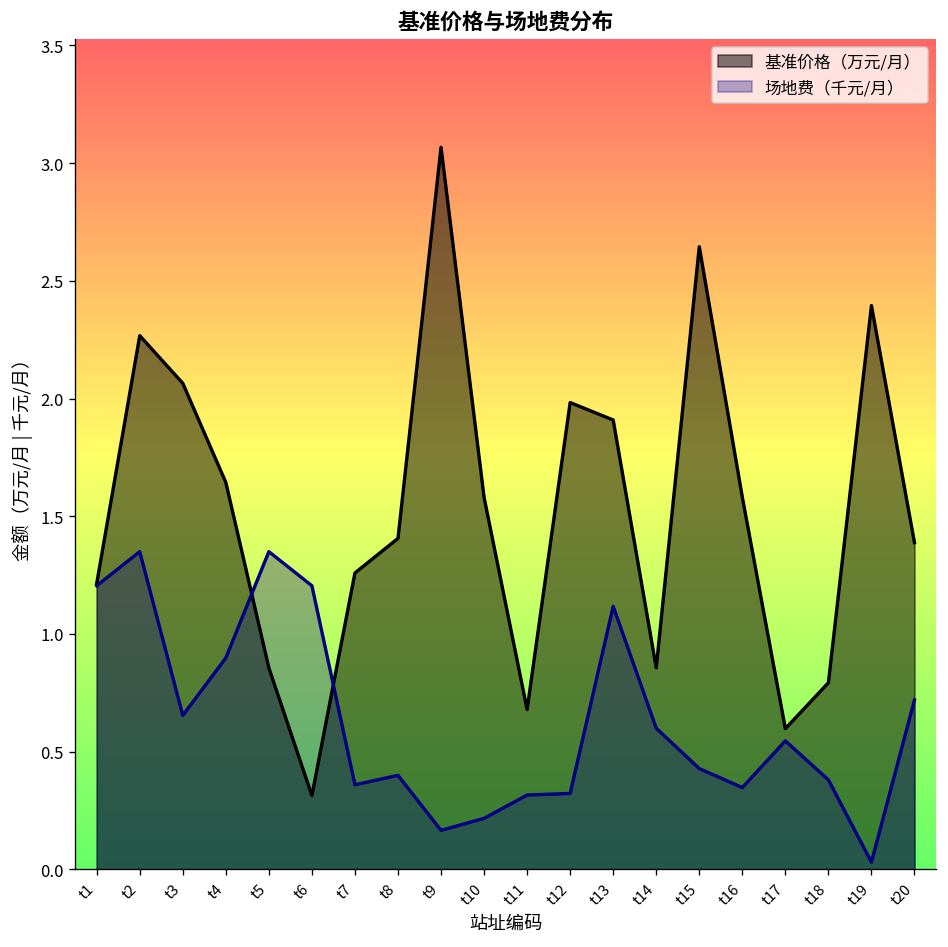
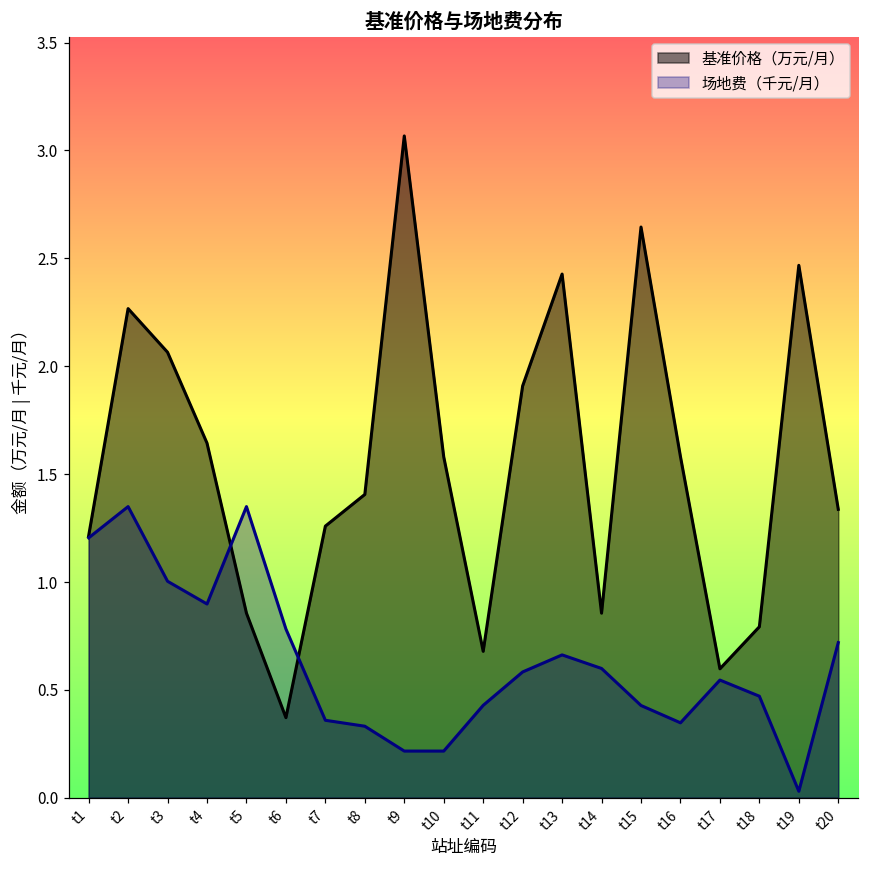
场地费（千元/月）, t3: 0.65 -> 1.00
基准价格（万元/月）, t6: 0.31 -> 0.37
场地费（千元/月）, t6: 1.20 -> 0.78
场地费（千元/月）, t8: 0.40 -> 0.33
场地费（千元/月）, t9: 0.17 -> 0.22
场地费（千元/月）, t11: 0.32 -> 0.43
基准价格（万元/月）, t12: 1.98 -> 1.91
场地费（千元/月）, t12: 0.32 -> 0.58
基准价格（万元/月）, t13: 1.91 -> 2.43
场地费（千元/月）, t13: 1.12 -> 0.66
场地费（千元/月）, t18: 0.38 -> 0.47
基准价格（万元/月）, t19: 2.39 -> 2.47
基准价格（万元/月）, t20: 1.39 -> 1.34
